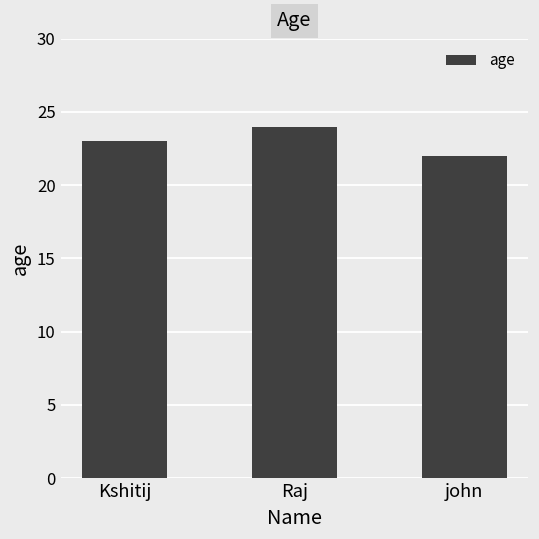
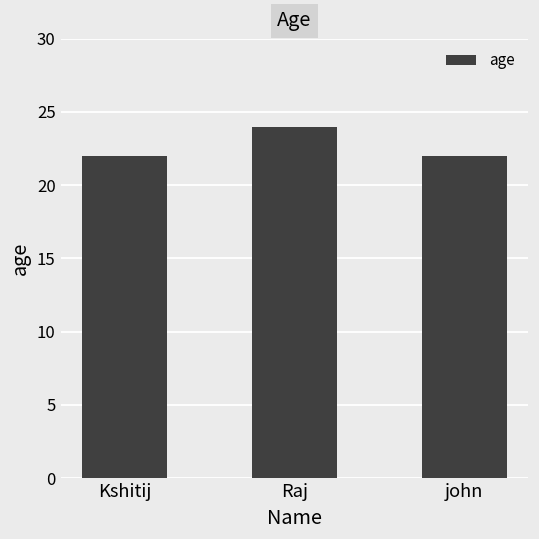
Kshitij: 23 -> 22
